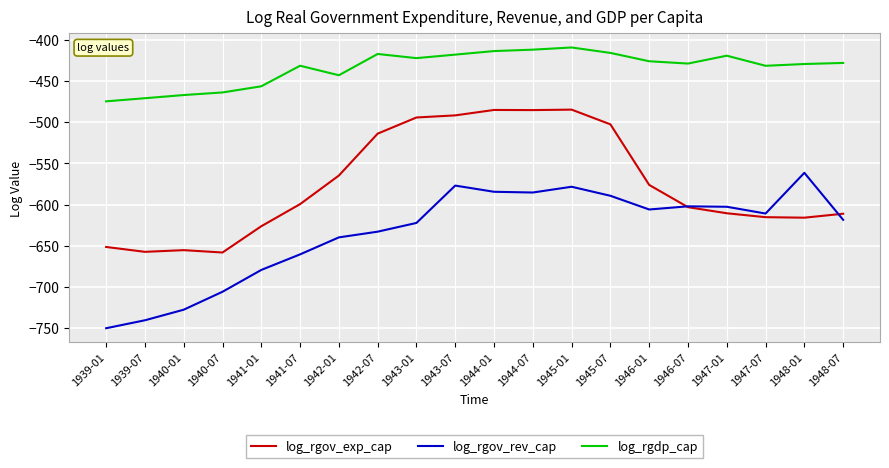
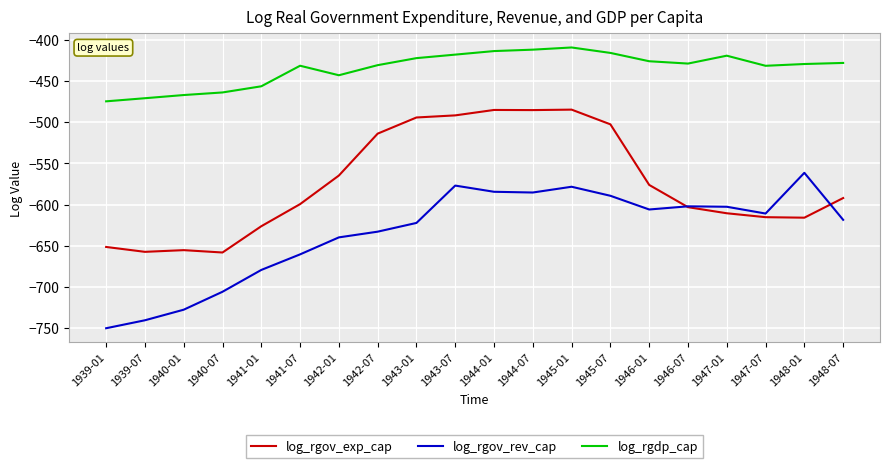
log_rgdp_cap, 1942-07: -420 -> -430
log_rgov_exp_cap, 1948-07: -610 -> -590
